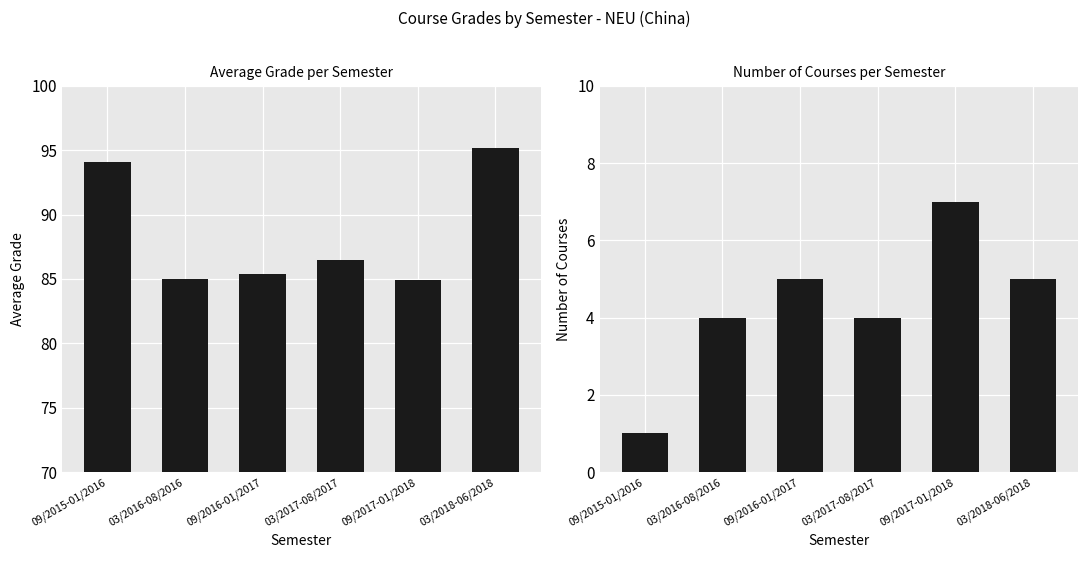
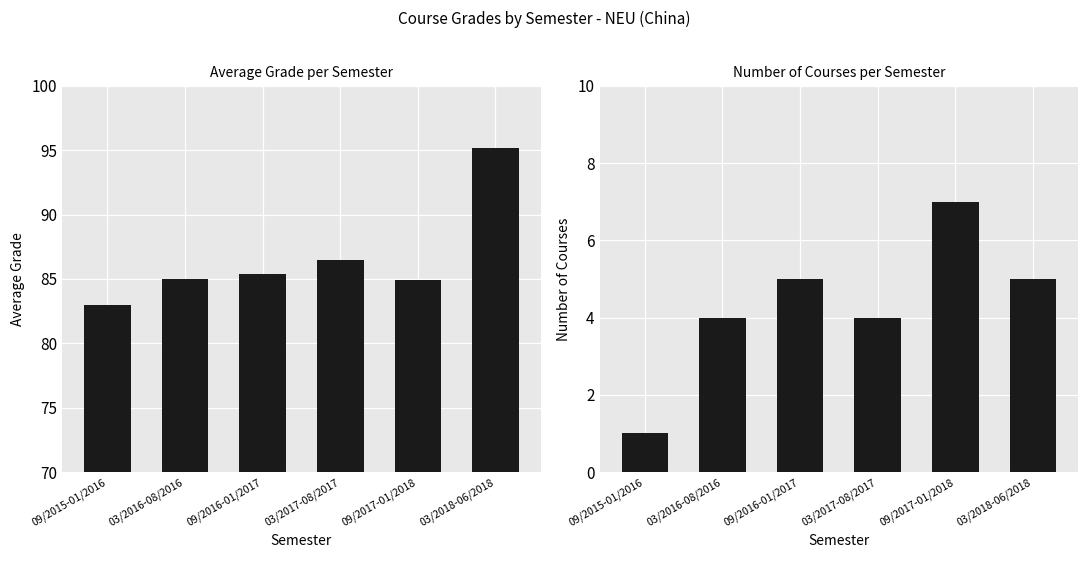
Average Grade per Semester, 09/2015-01/2016: 94.1 -> 83.0
